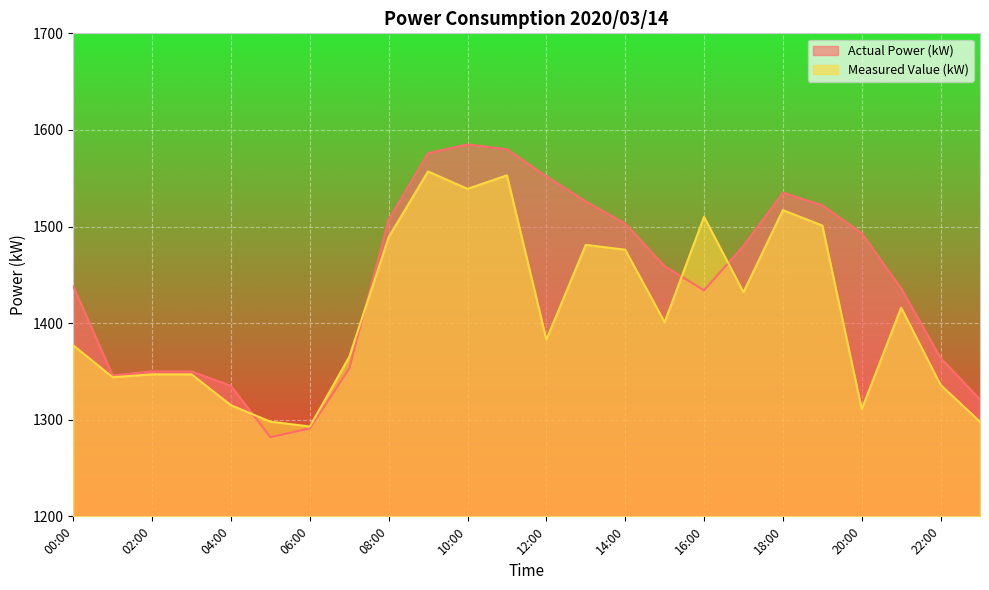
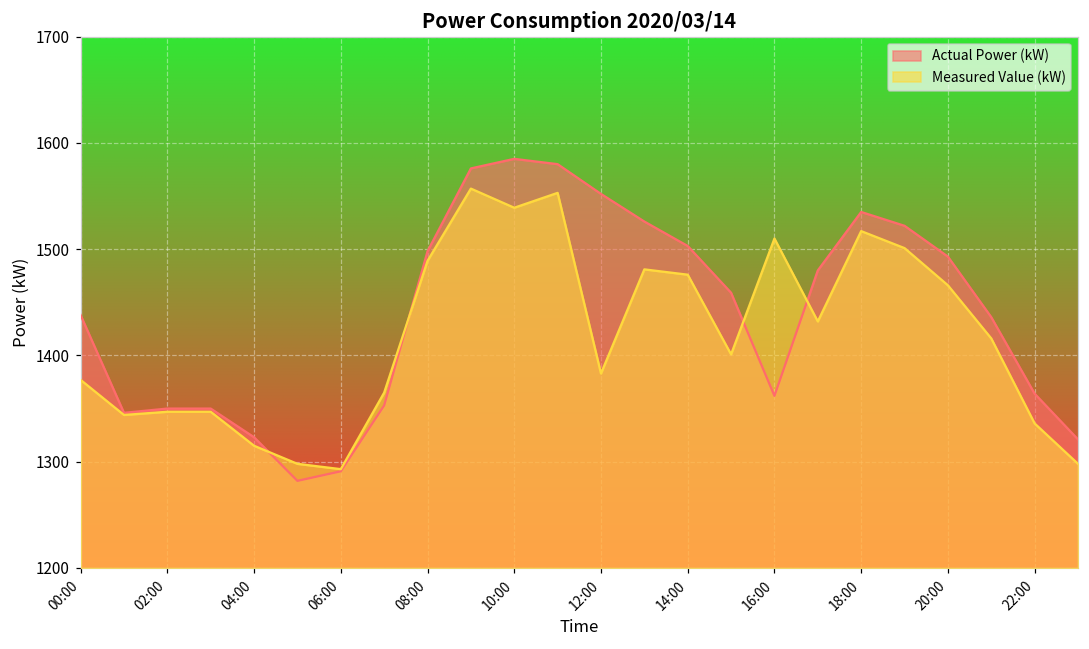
Actual Power (kW), 04:00: 1340 -> 1320
Actual Power (kW), 08:00: 1510 -> 1500
Actual Power (kW), 16:00: 1430 -> 1360
Measured Value (kW), 20:00: 1310 -> 1470
